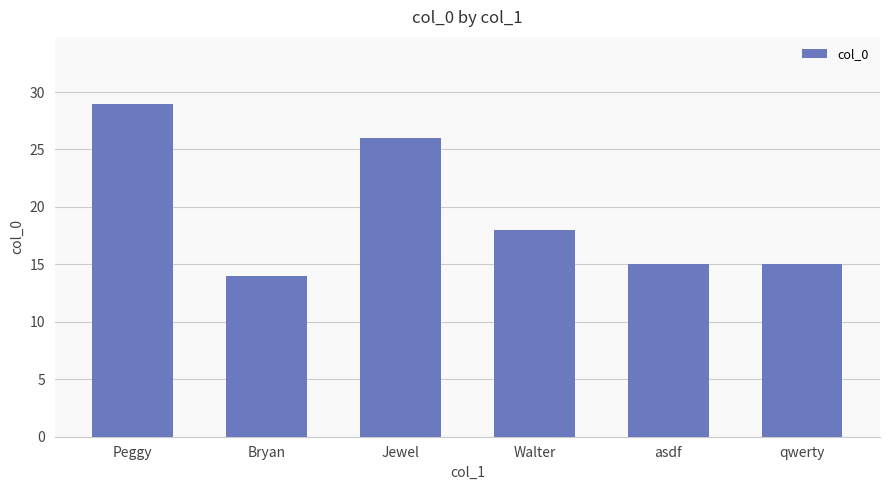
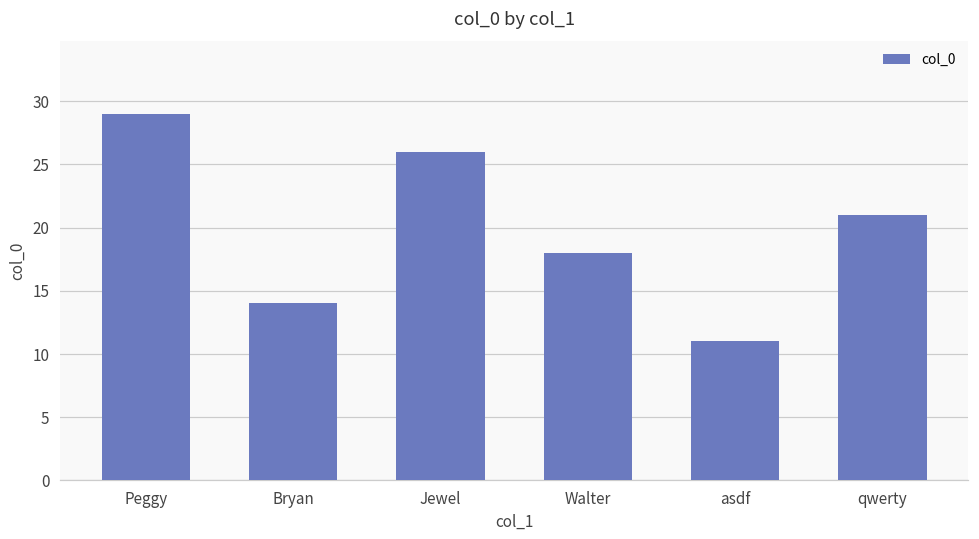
asdf: 15 -> 11
qwerty: 15 -> 21
